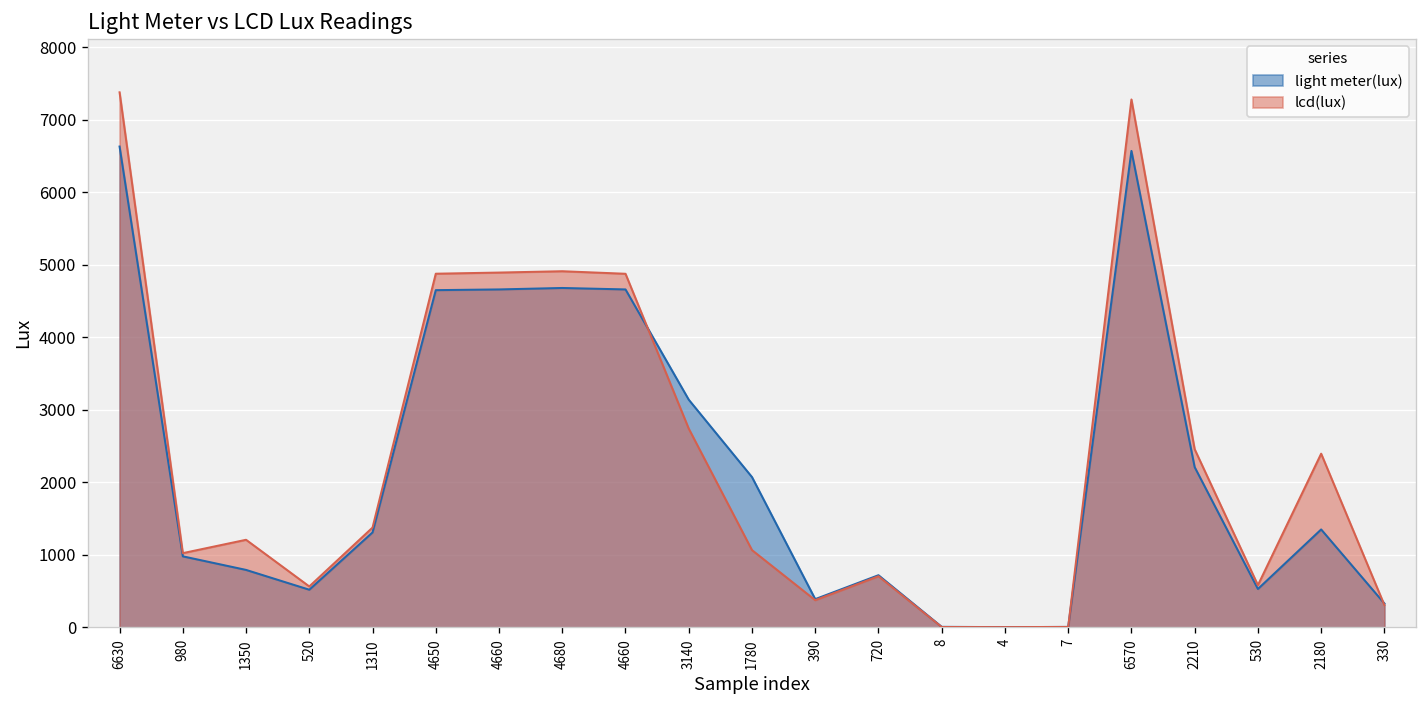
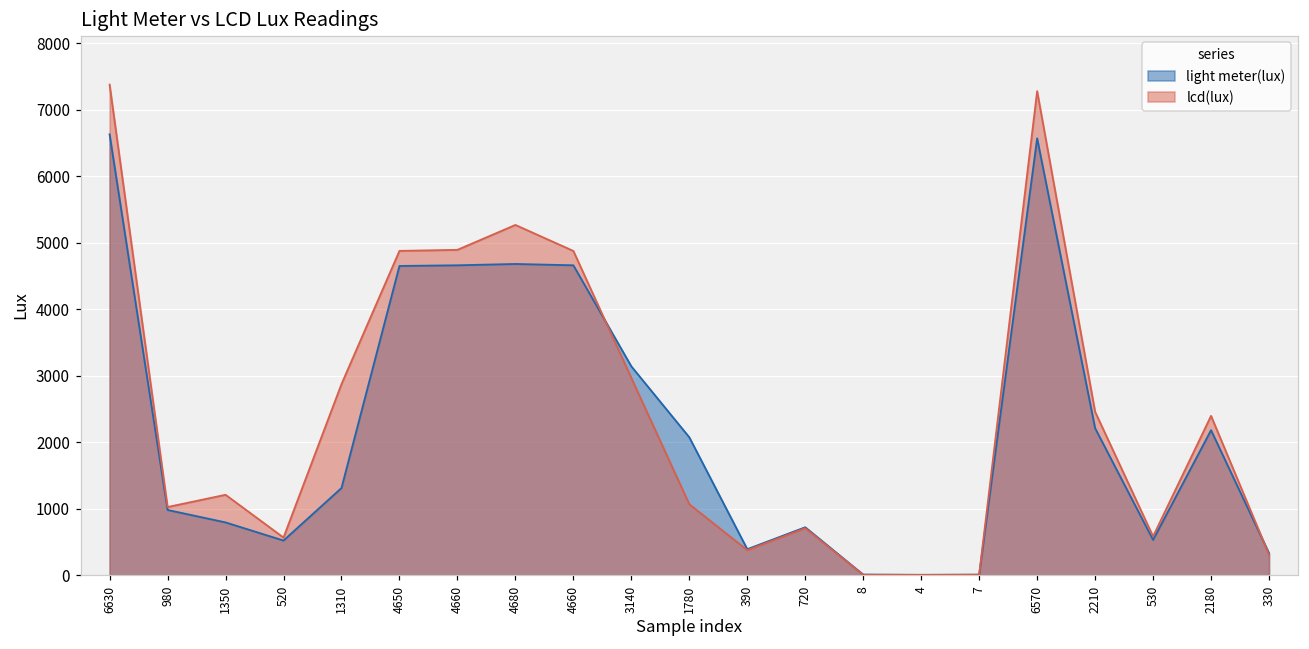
lcd(lux), 1310: 1400 -> 2900
lcd(lux), 4680: 4900 -> 5300
lcd(lux), 3140: 2700 -> 3000
light meter(lux), 2180: 1400 -> 2200
